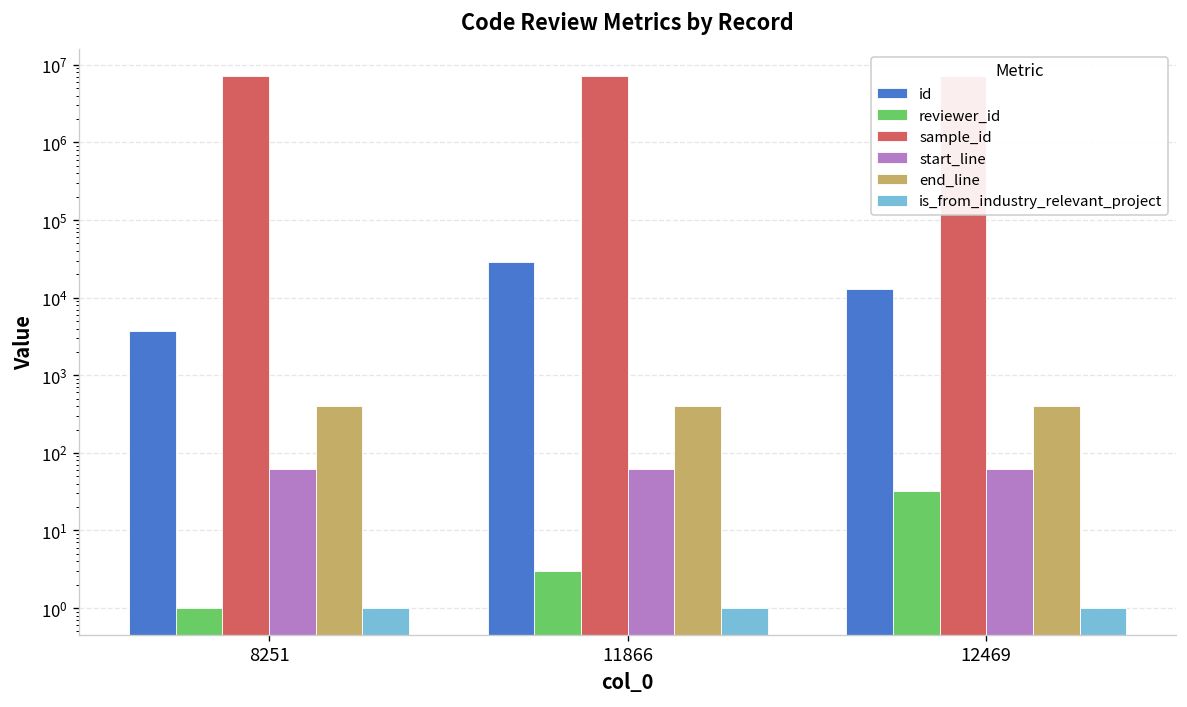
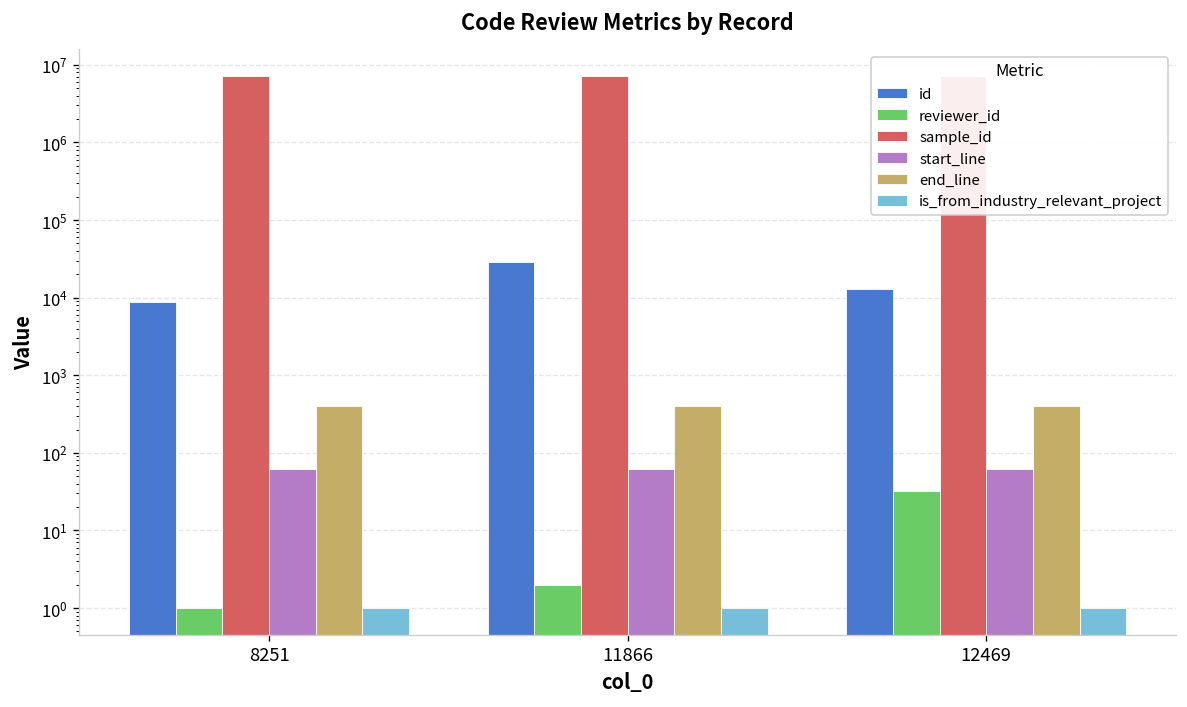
id, 8251: 4000 -> 9000
reviewer_id, 11866: 3 -> 2
